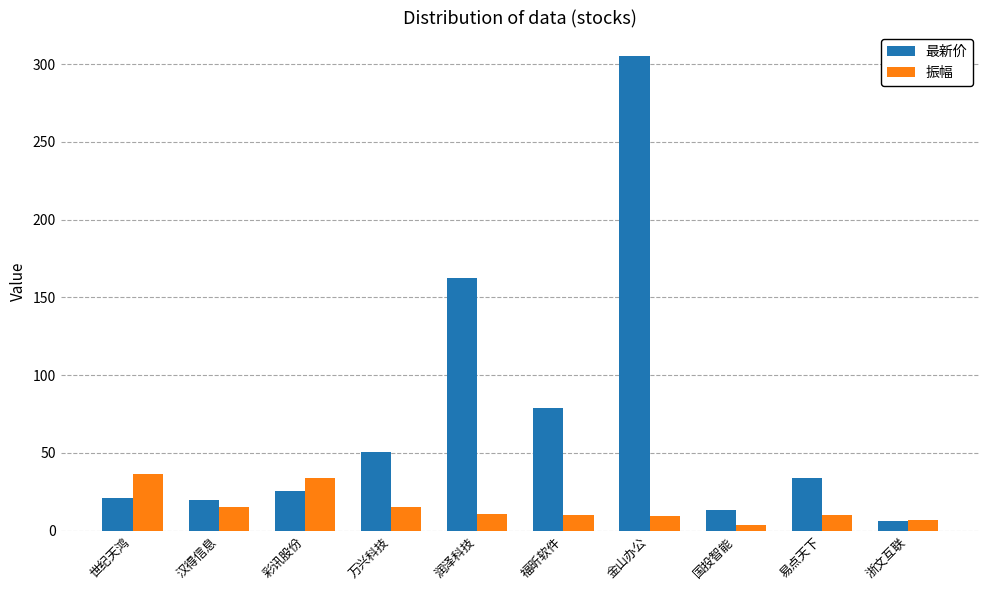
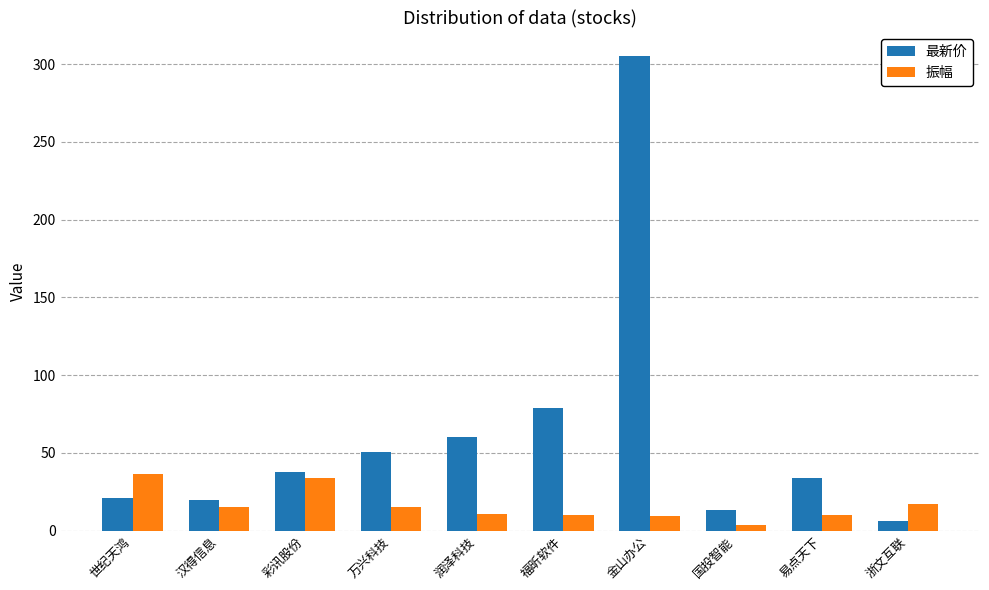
最新价, 彩讯股份: 26 -> 37
最新价, 润泽科技: 163 -> 60
振幅, 浙文互联: 7 -> 17
